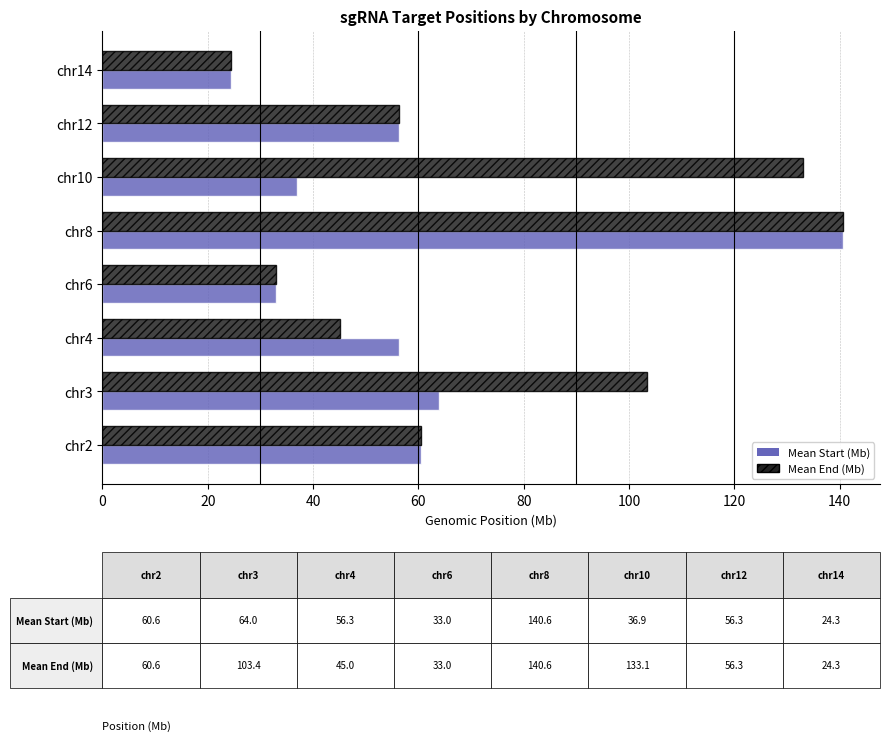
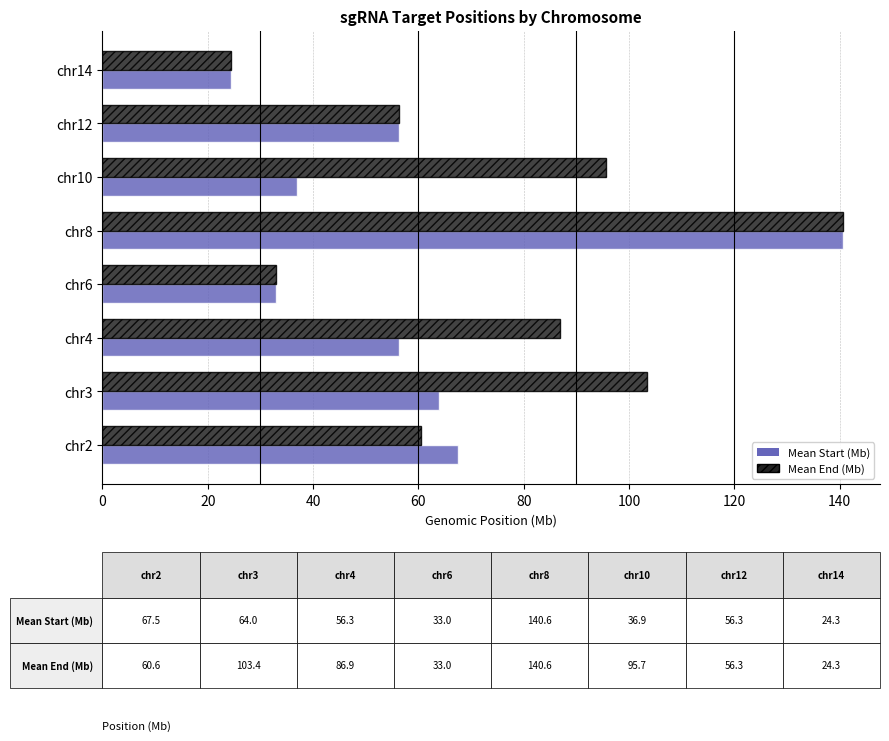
Mean End (Mb), chr10: 133.1 -> 95.7
Mean End (Mb), chr4: 45.0 -> 86.9
Mean Start (Mb), chr2: 60.6 -> 67.5
